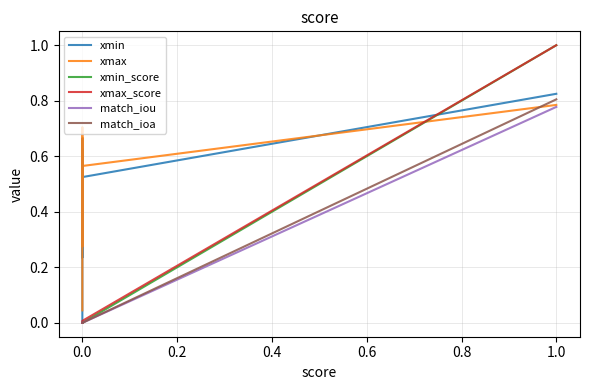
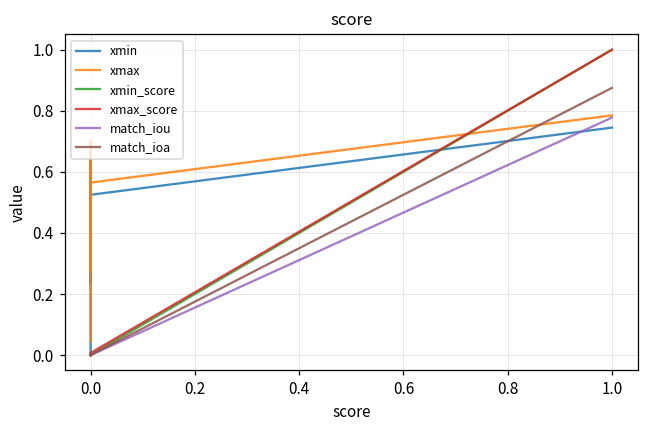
xmin, 1.0: 0.83 -> 0.75
match_ioa, 1.0: 0.81 -> 0.88
